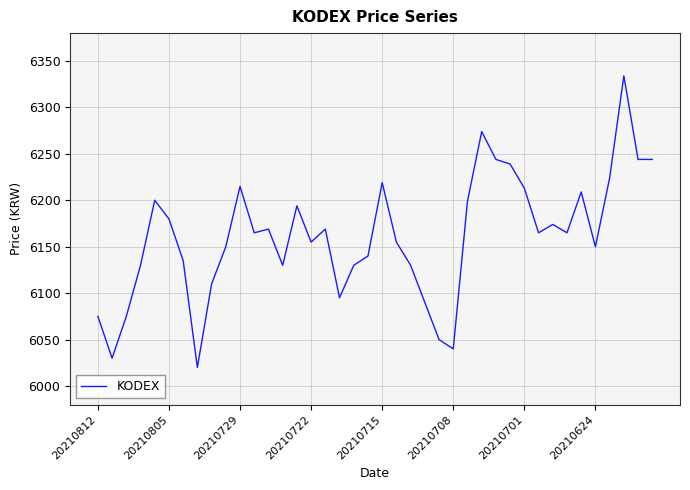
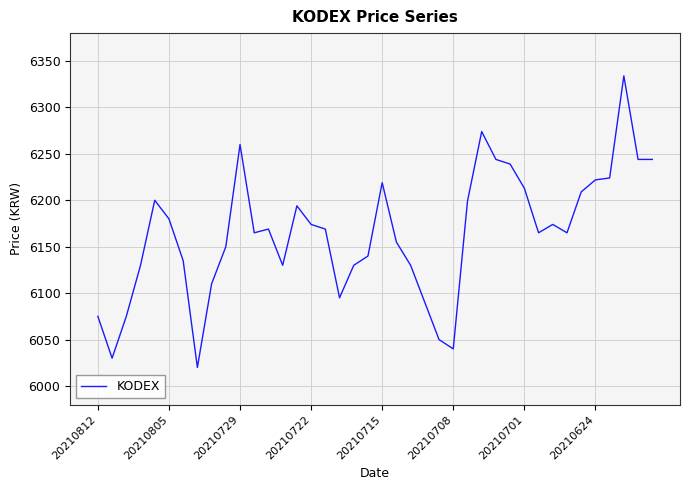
20210729: 6220 -> 6260
20210722: 6160 -> 6170
20210624: 6150 -> 6220
